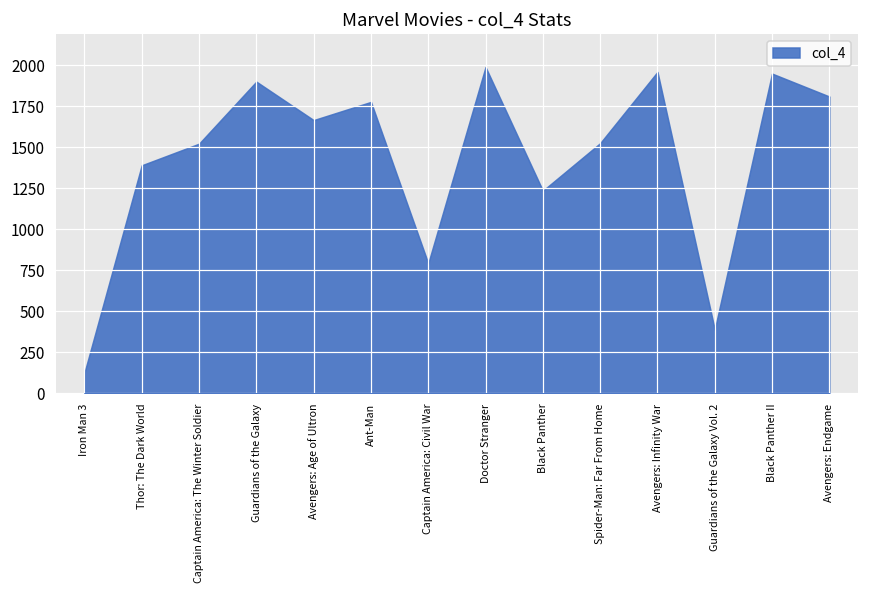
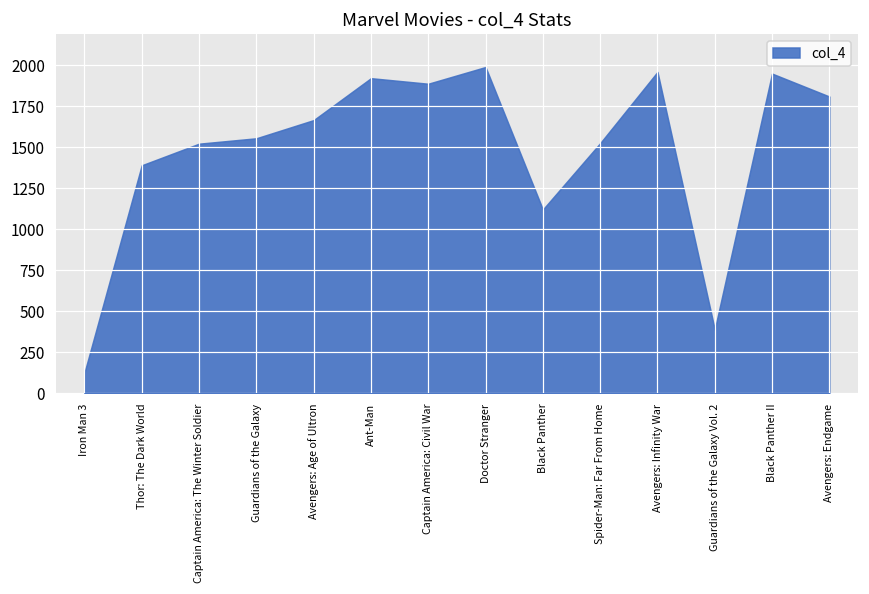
Guardians of the Galaxy: 1900 -> 1560
Ant-Man: 1780 -> 1920
Captain America: Civil War: 790 -> 1890
Black Panther: 1240 -> 1120
